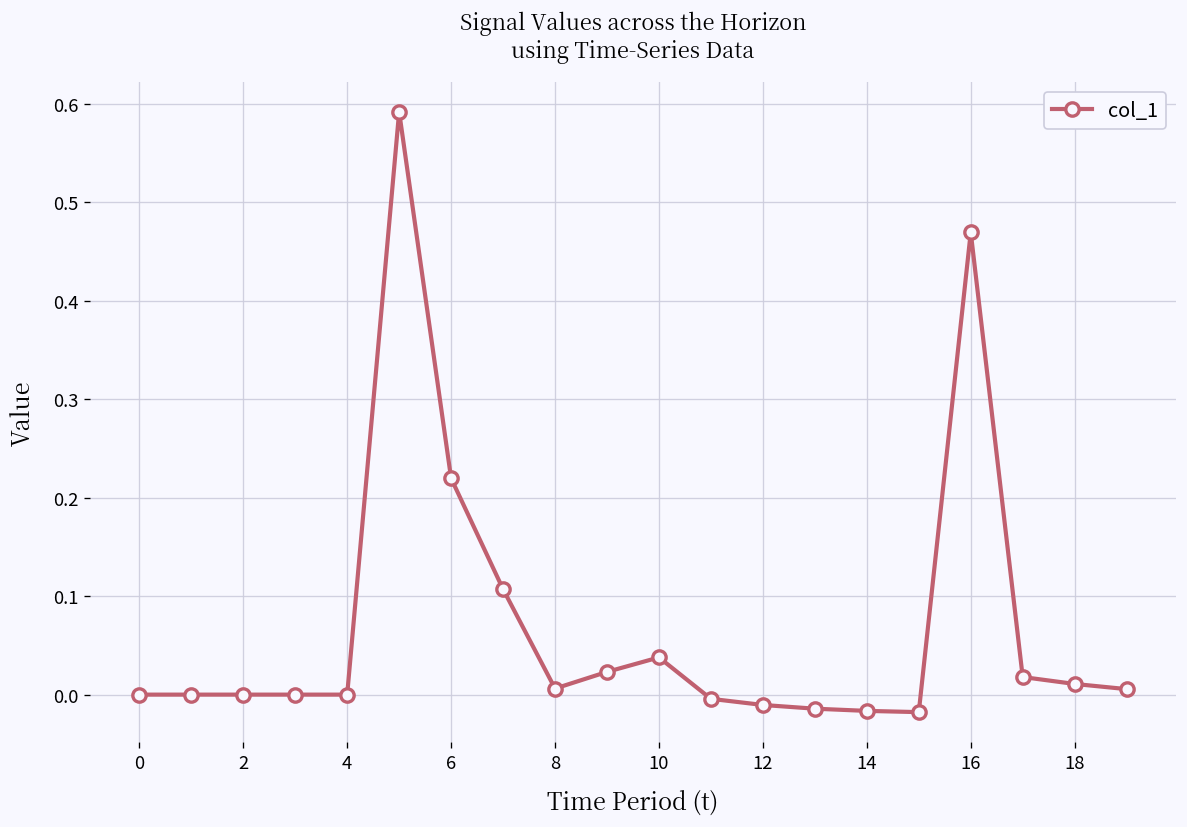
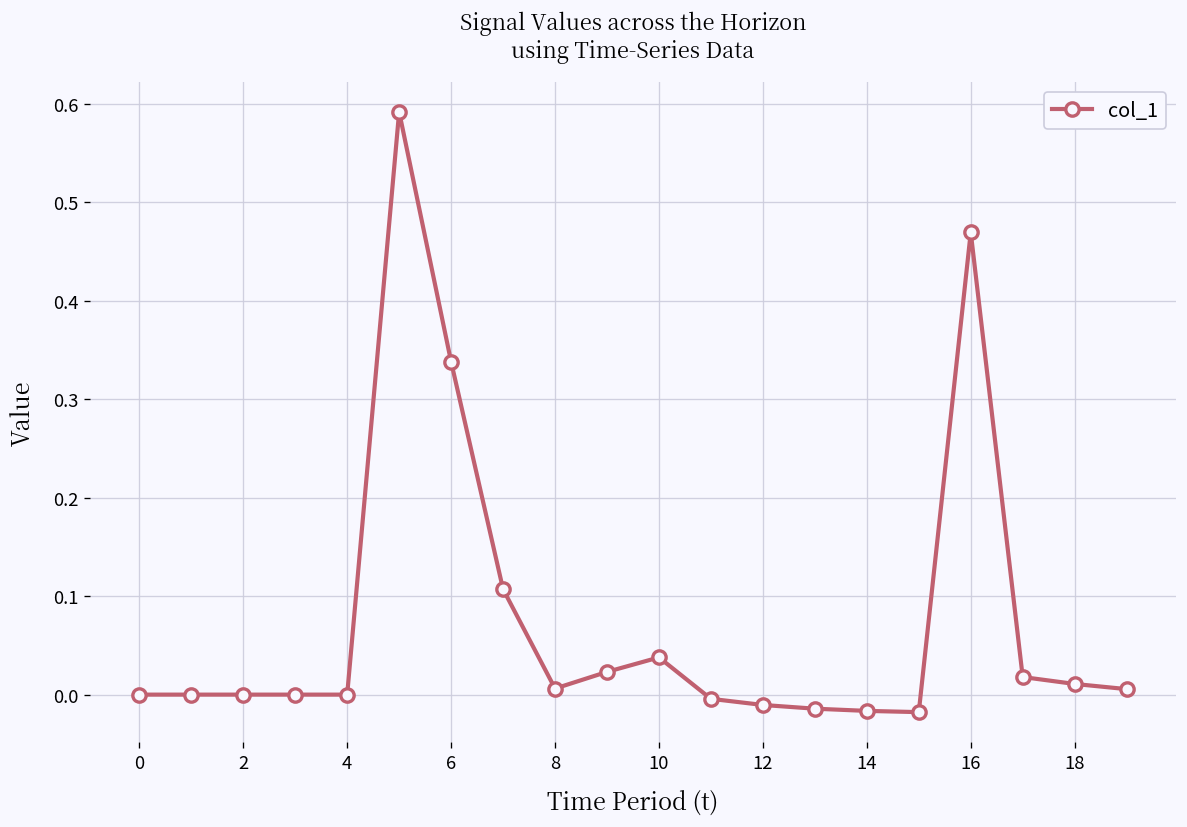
6: 0.22 -> 0.34
